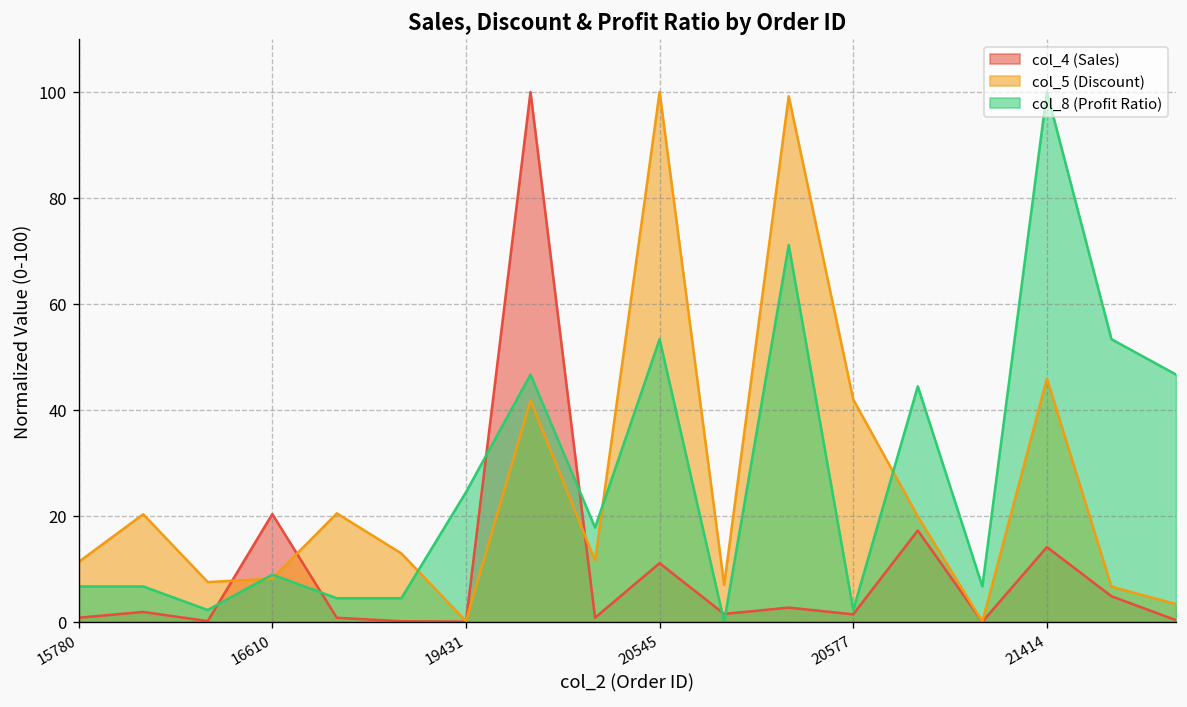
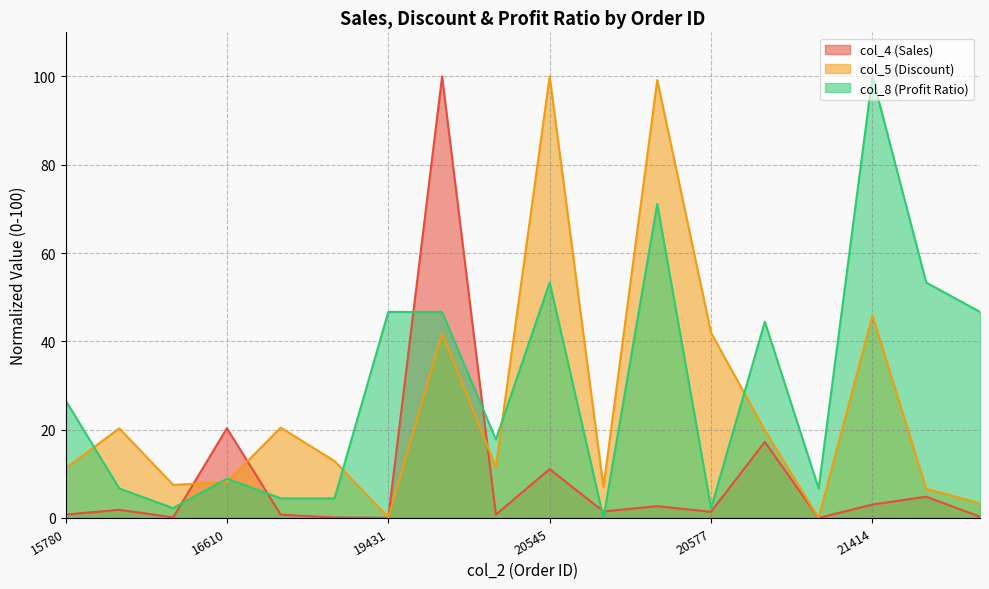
col_8 (Profit Ratio), 15780: 7 -> 27
col_8 (Profit Ratio), 19431: 24 -> 47
col_4 (Sales), 21414: 14 -> 3
